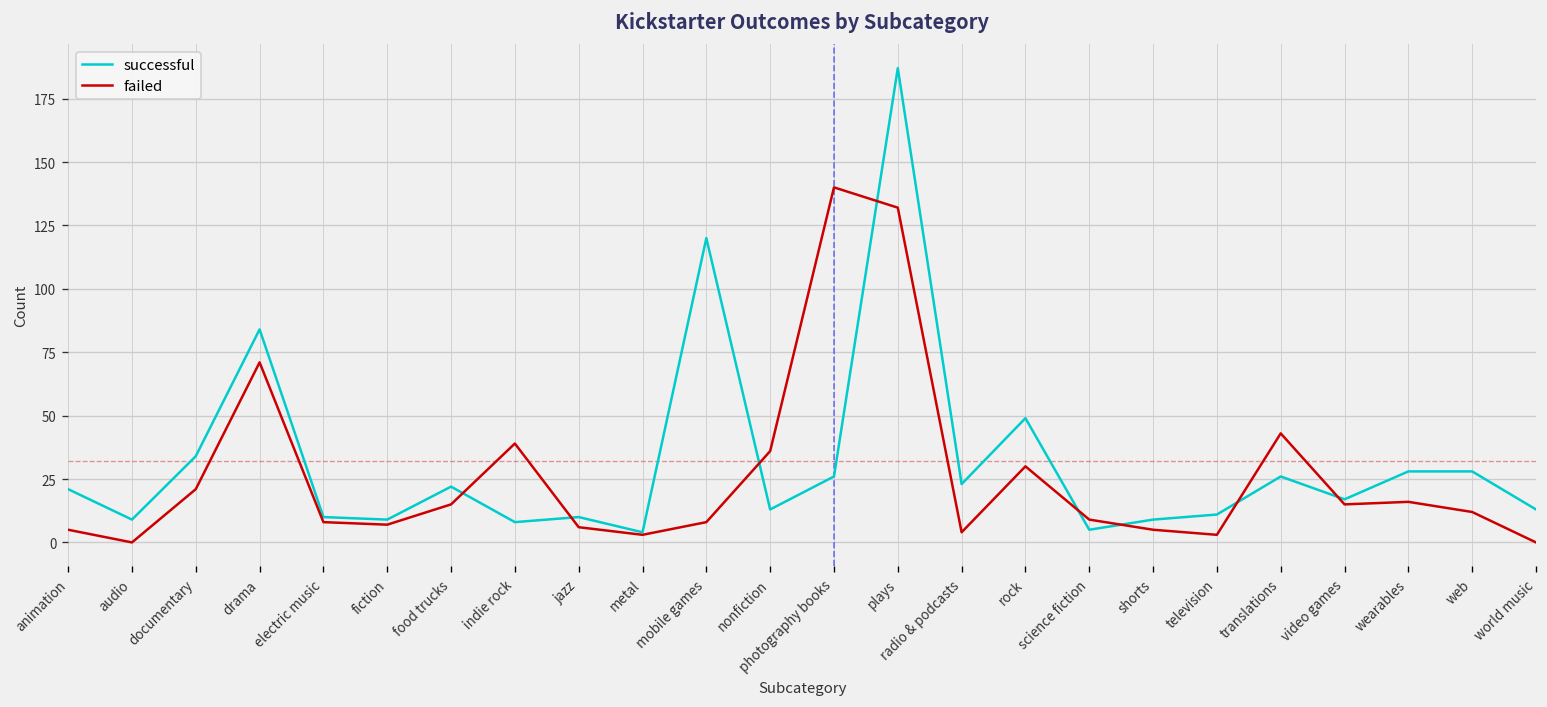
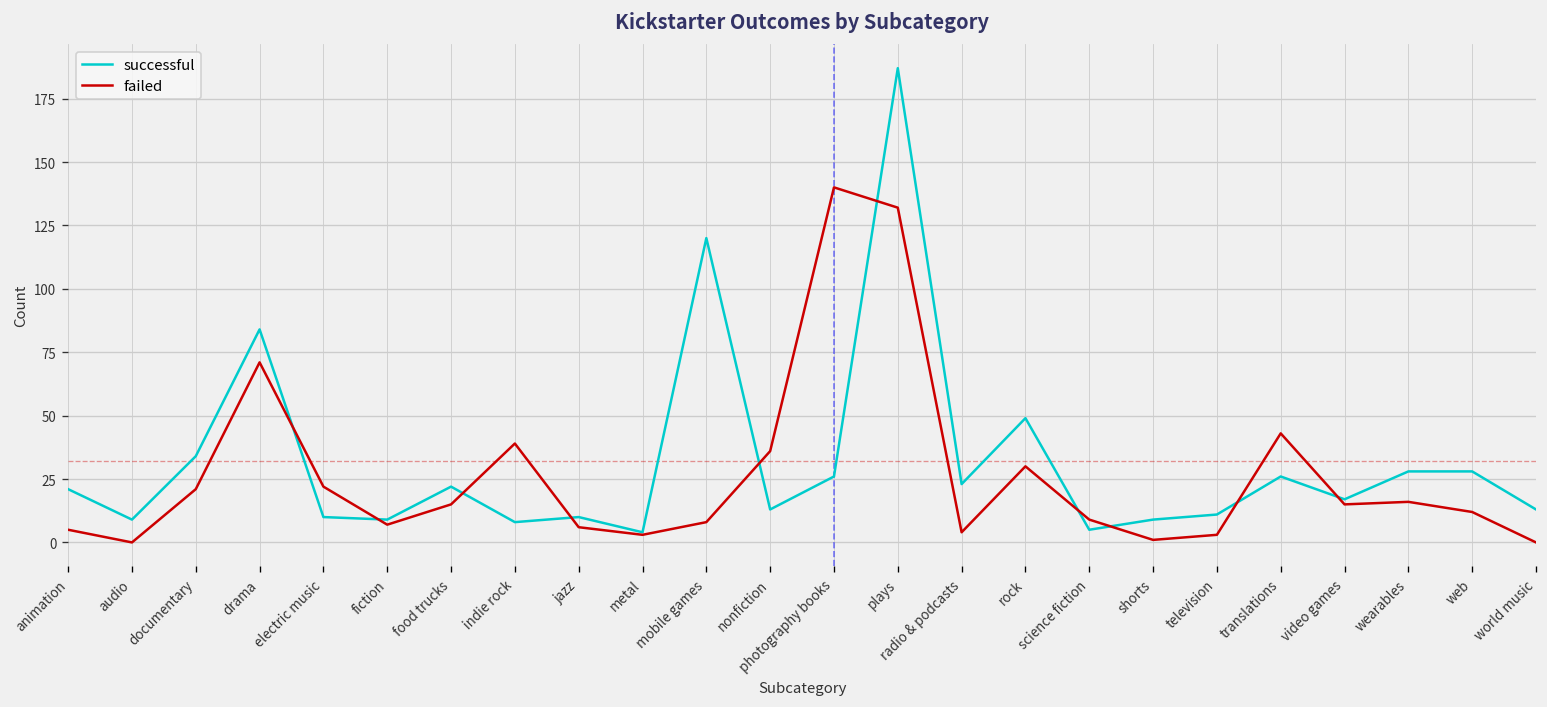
failed, electric music: 8 -> 22
failed, shorts: 5 -> 1
